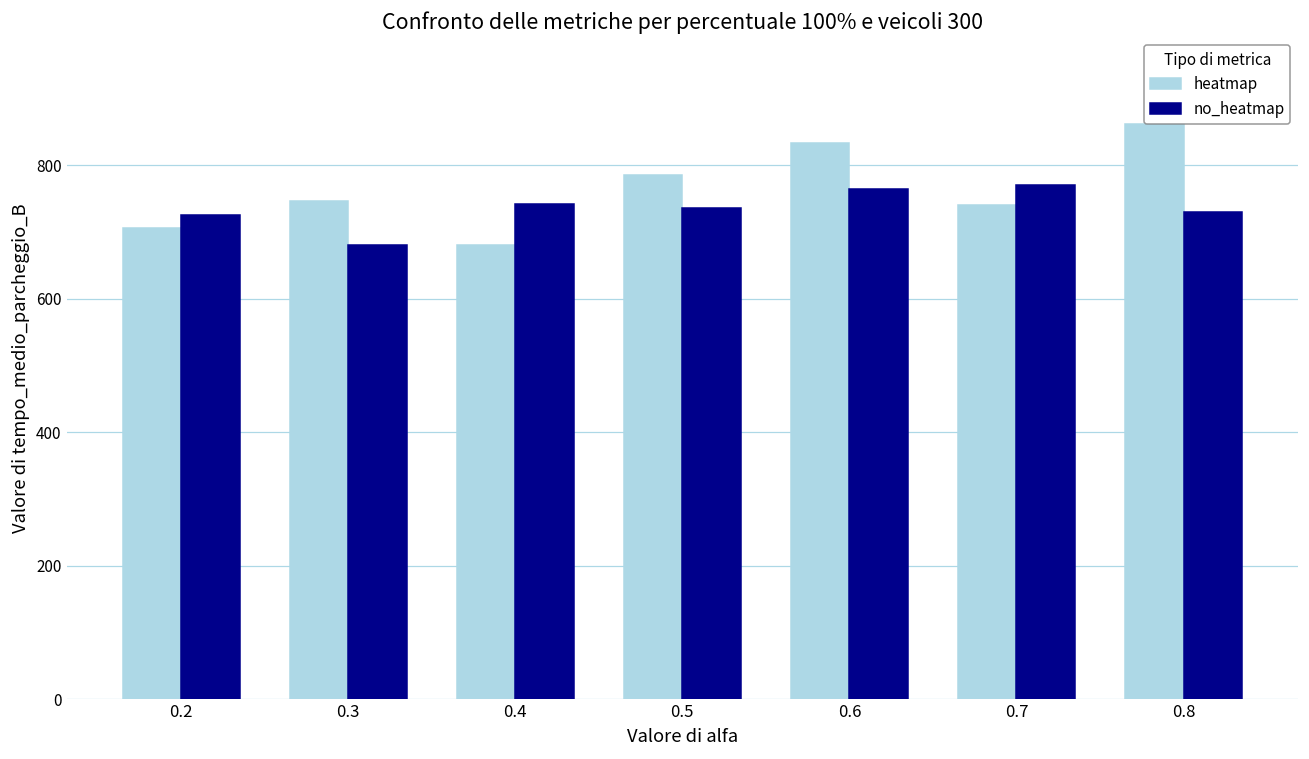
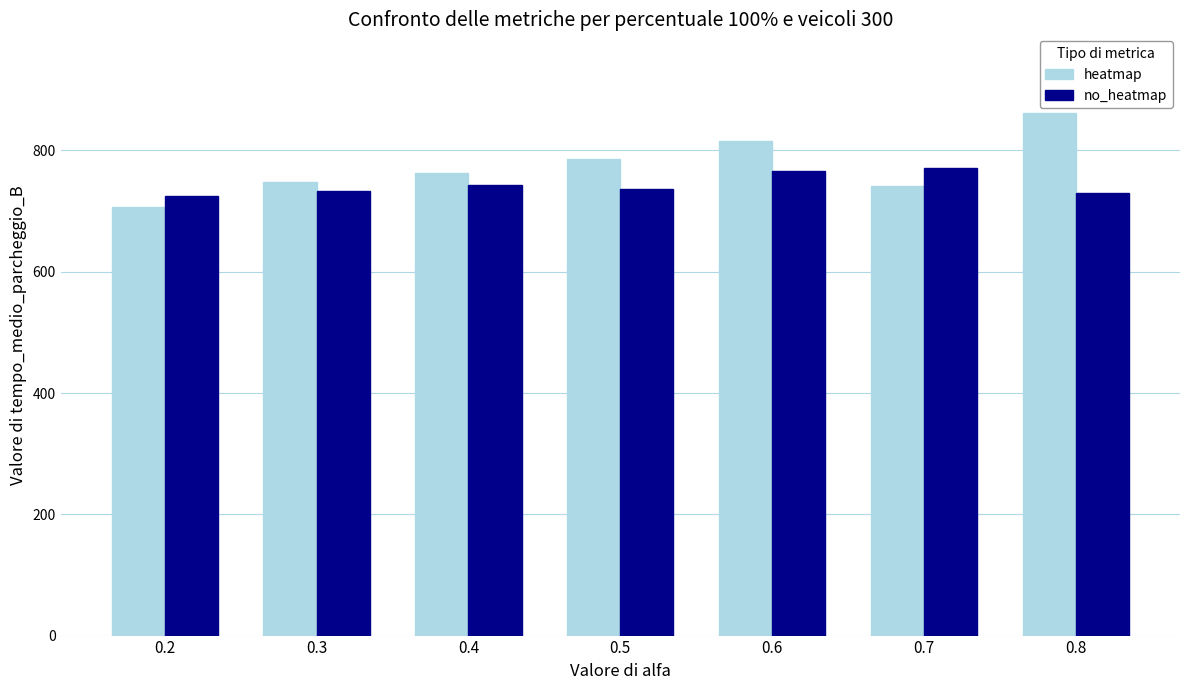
no_heatmap, 0.3: 680 -> 730
heatmap, 0.4: 680 -> 760
heatmap, 0.6: 830 -> 820
